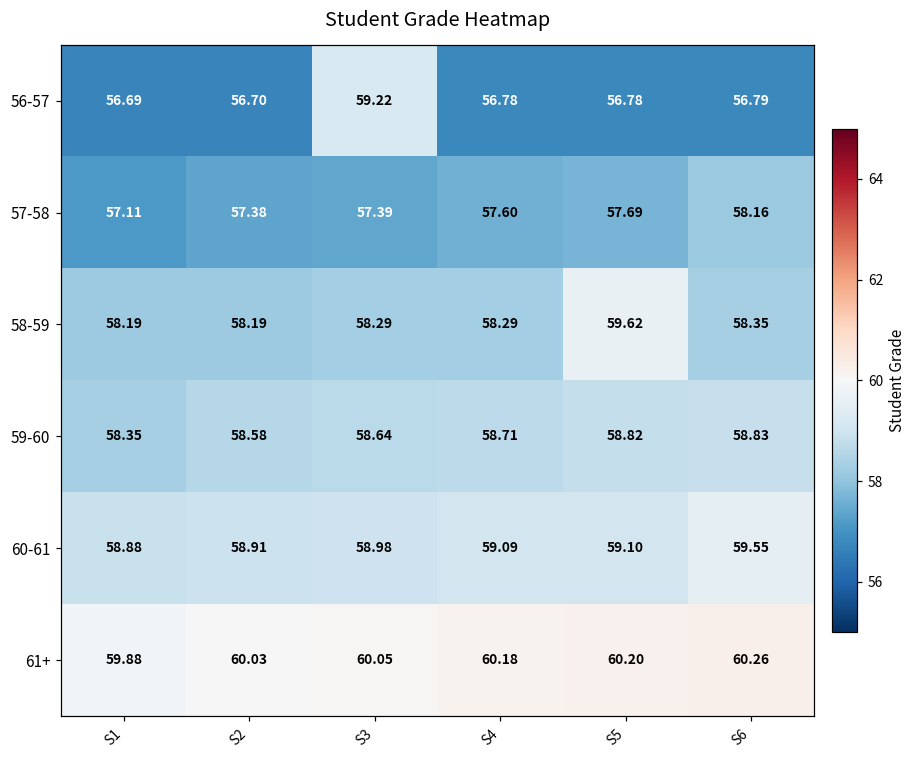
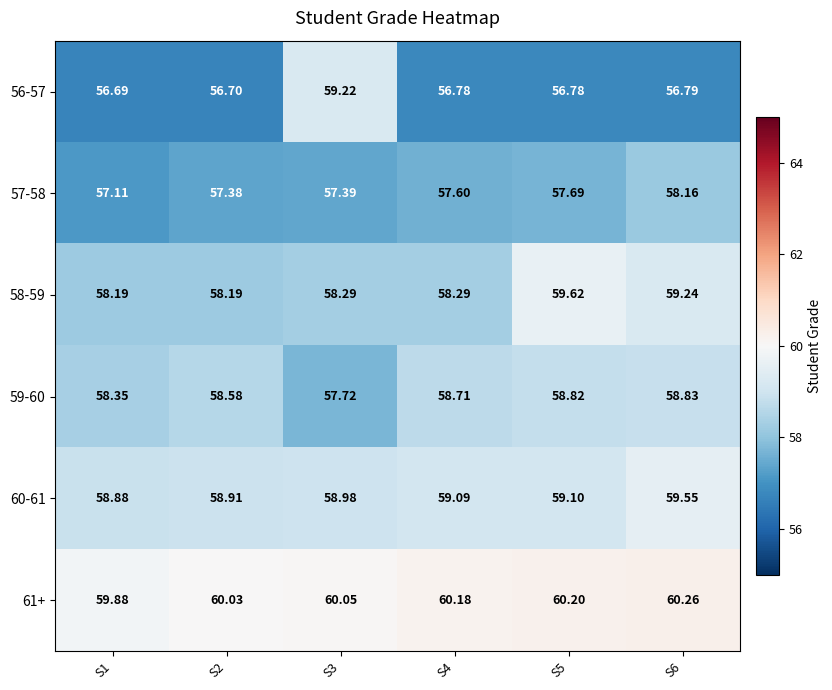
58-59, S6: 58.35 -> 59.24
59-60, S3: 58.64 -> 57.72
